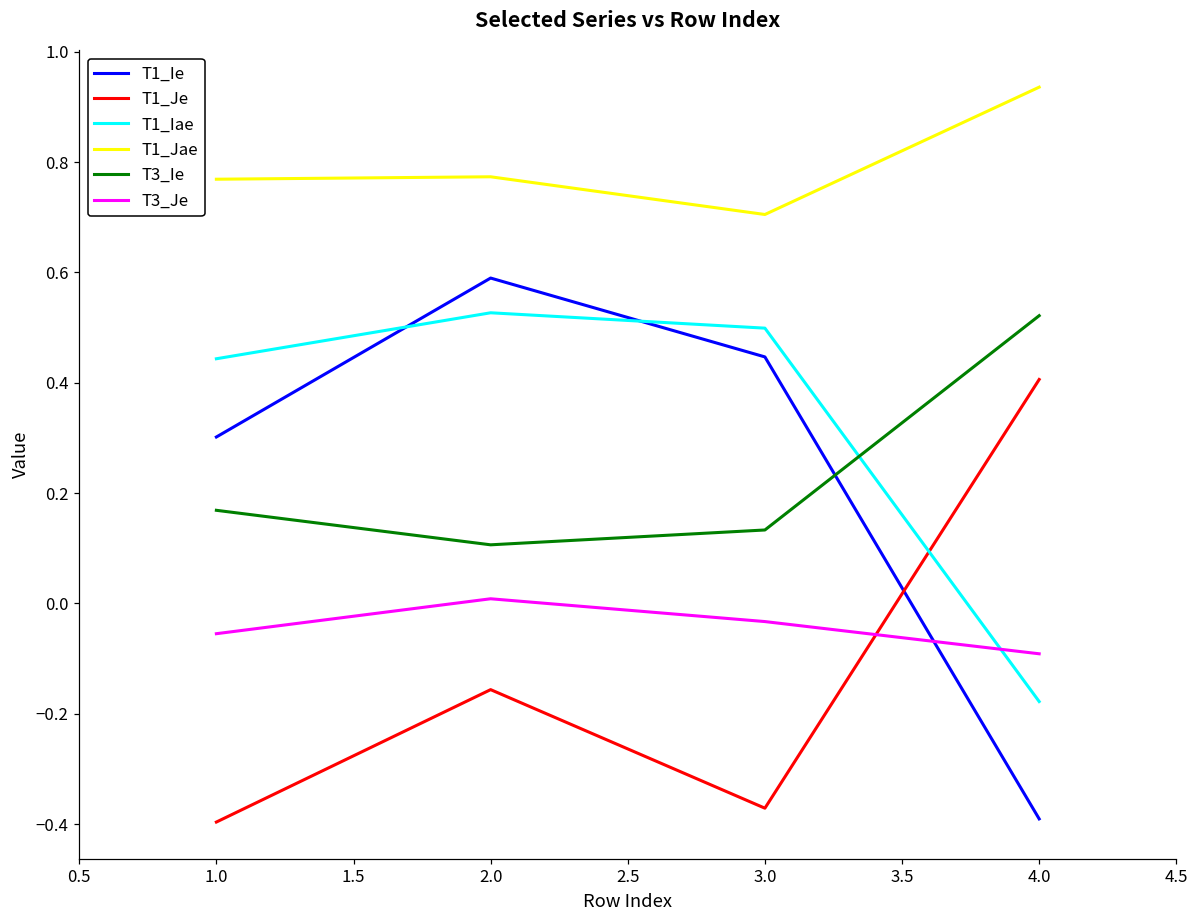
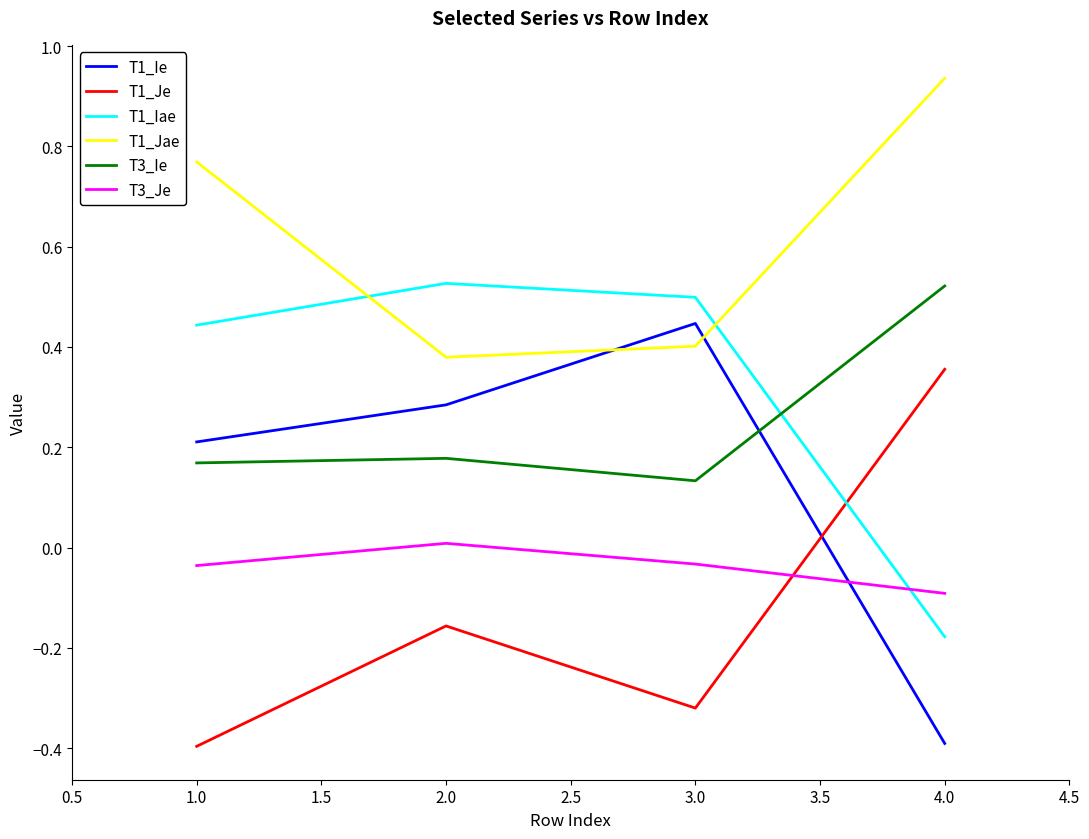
T1_Ie, 1.0: 0.30 -> 0.21
T3_Je, 1.0: -0.05 -> -0.04
T1_Ie, 2.0: 0.59 -> 0.28
T1_Jae, 2.0: 0.77 -> 0.38
T3_Ie, 2.0: 0.11 -> 0.18
T1_Je, 3.0: -0.37 -> -0.32
T1_Jae, 3.0: 0.71 -> 0.40
T1_Je, 4.0: 0.41 -> 0.36
